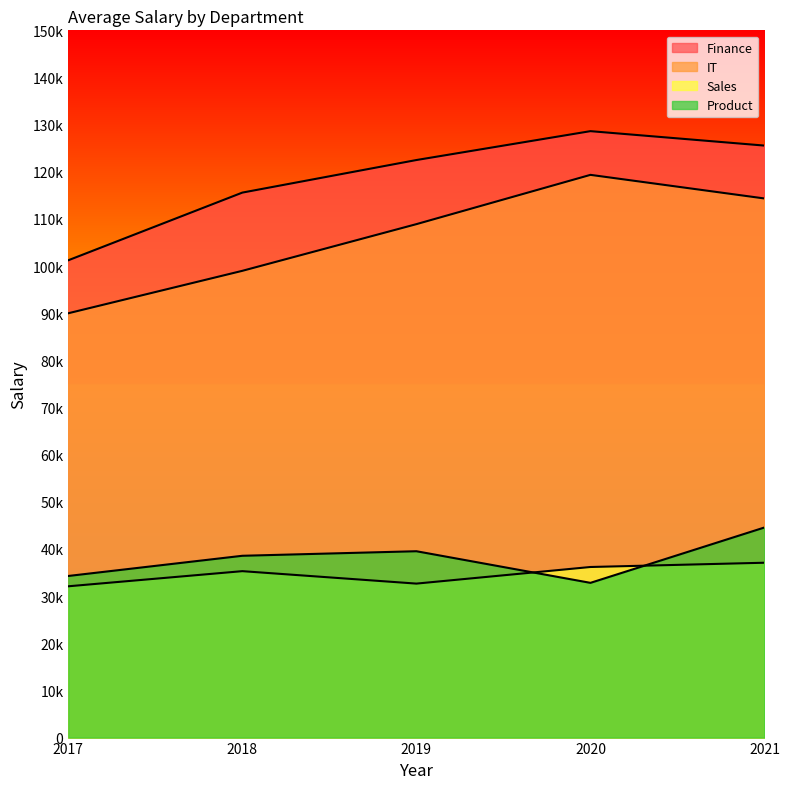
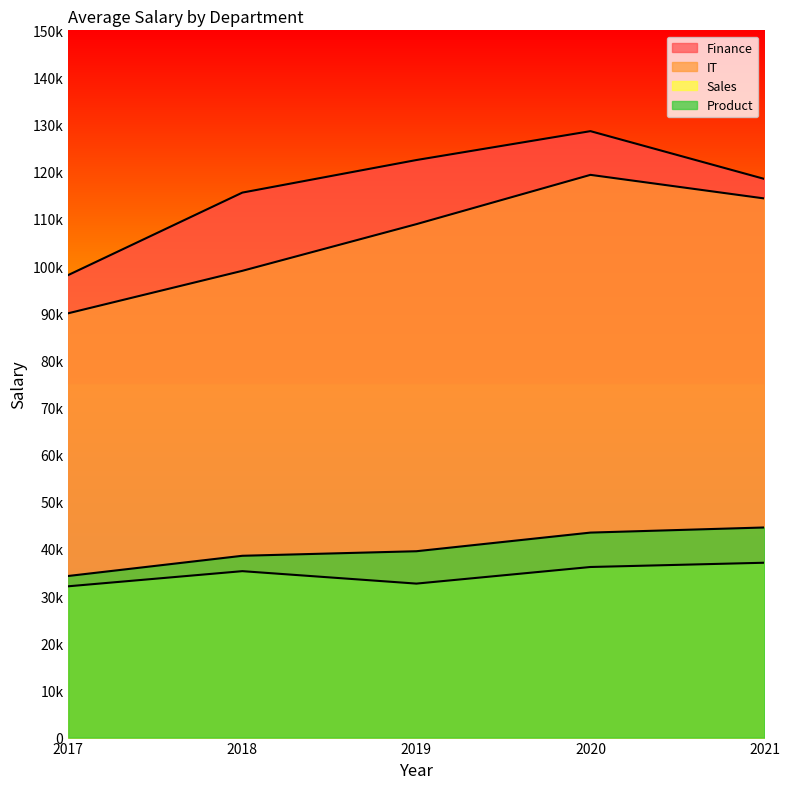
Finance, 2017: 101000 -> 98000
Product, 2020: 33000 -> 43000
Finance, 2021: 126000 -> 118000
